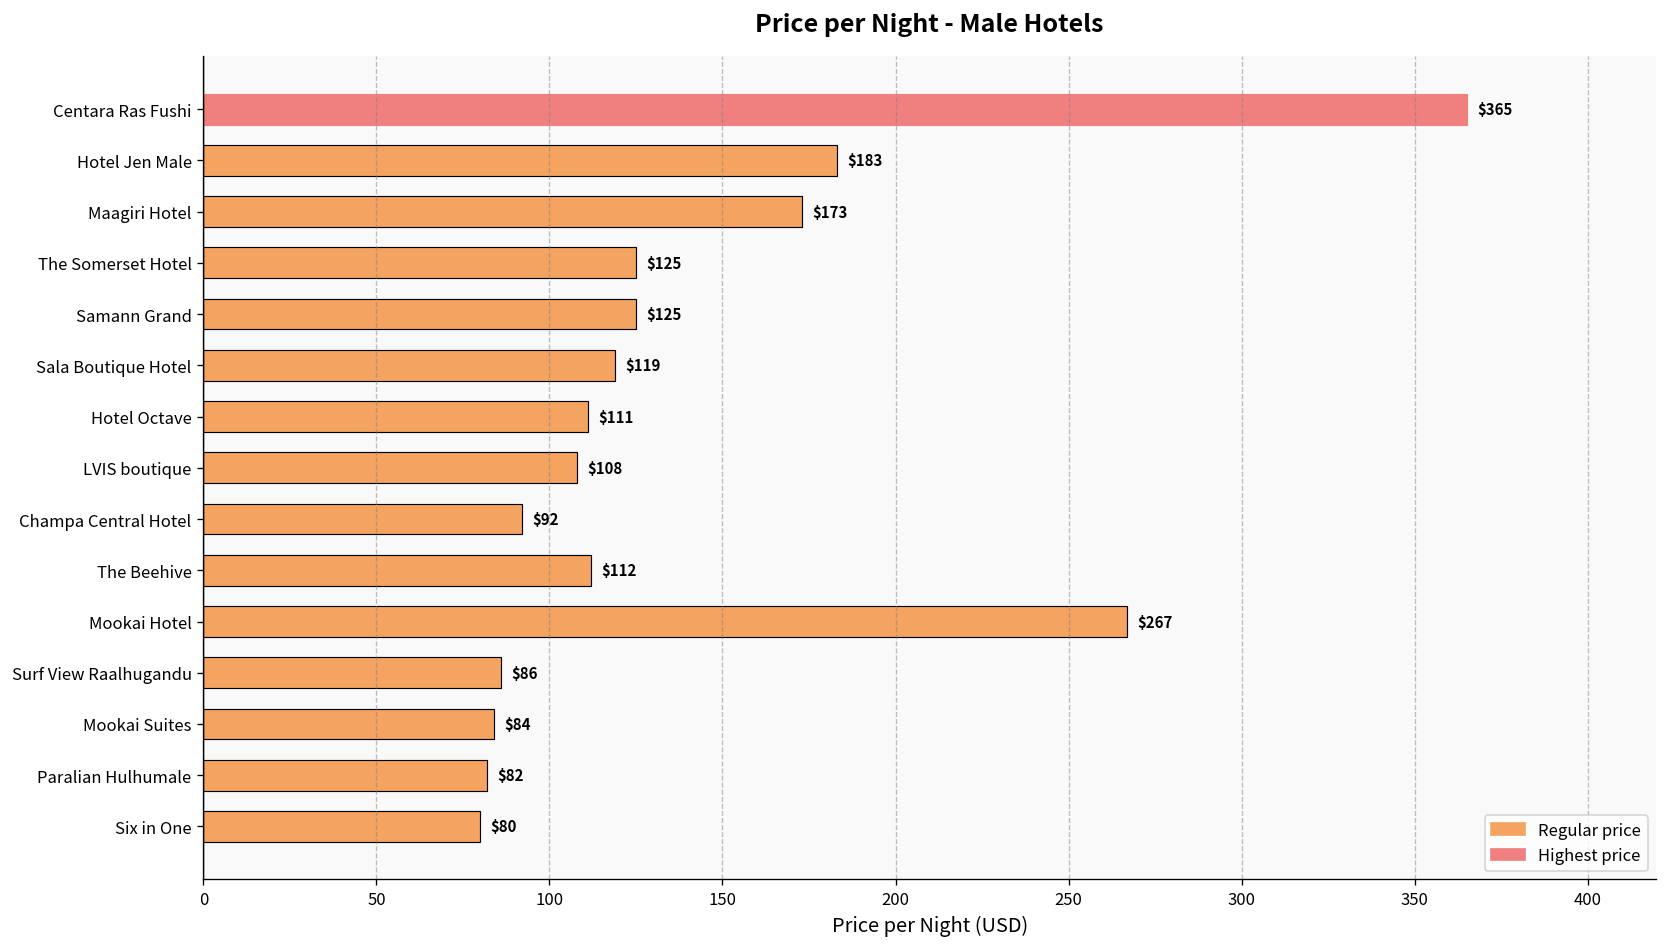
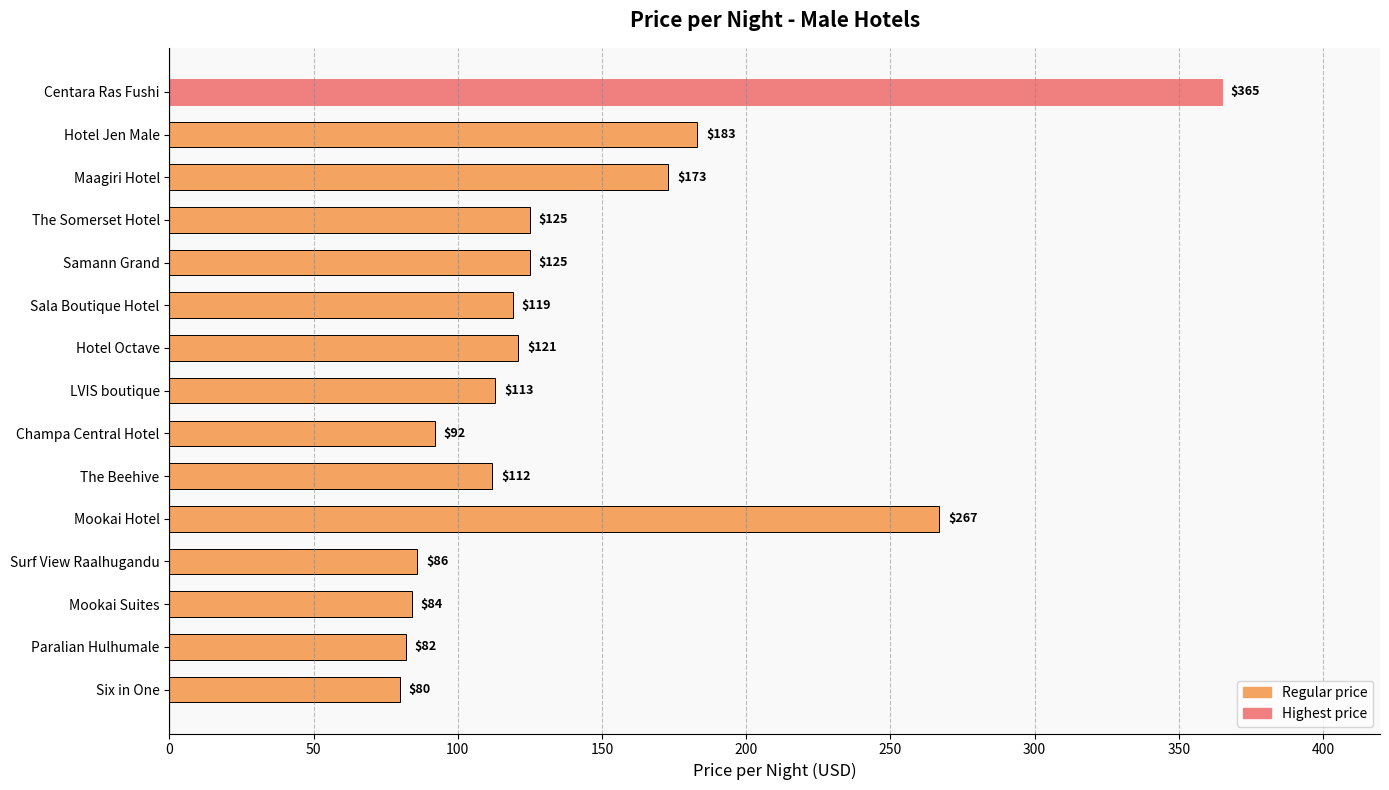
Hotel Octave: $111 -> $121
LVIS boutique: $108 -> $113
